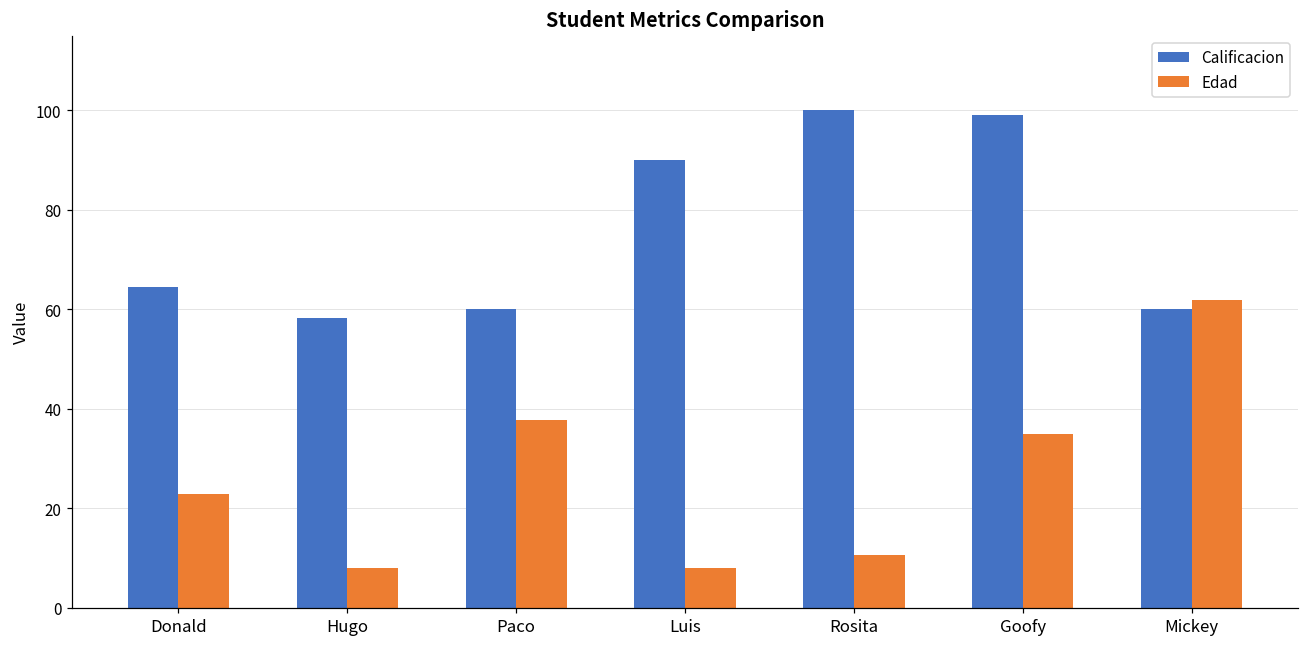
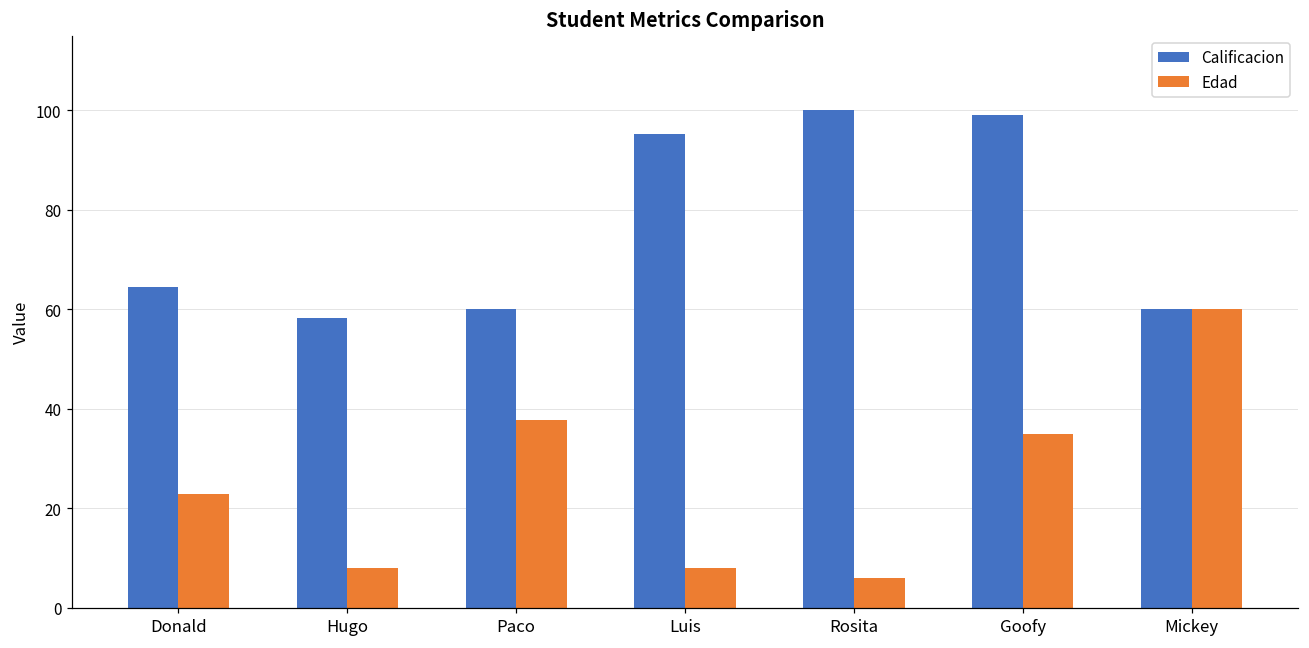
Calificacion, Luis: 90 -> 95
Edad, Rosita: 11 -> 6
Edad, Mickey: 62 -> 60
